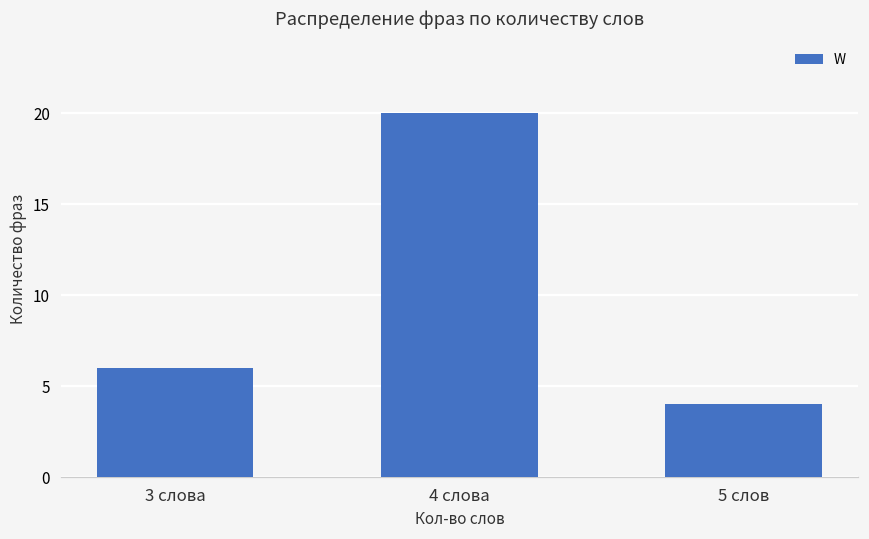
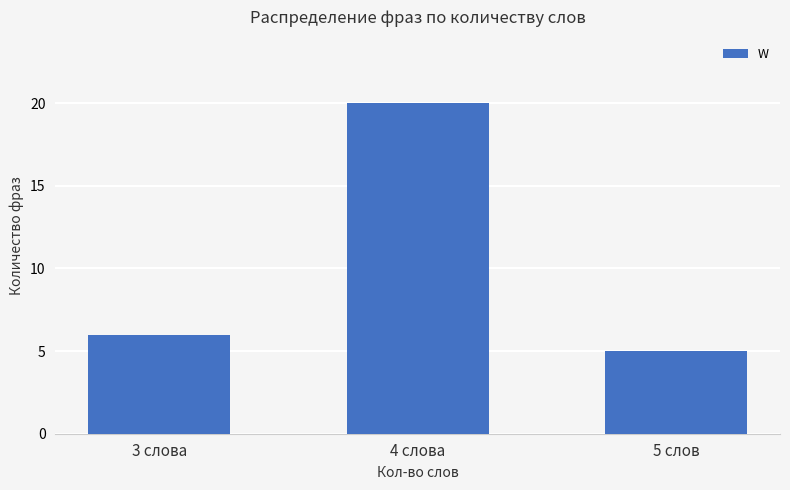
5 слов: 4 -> 5
